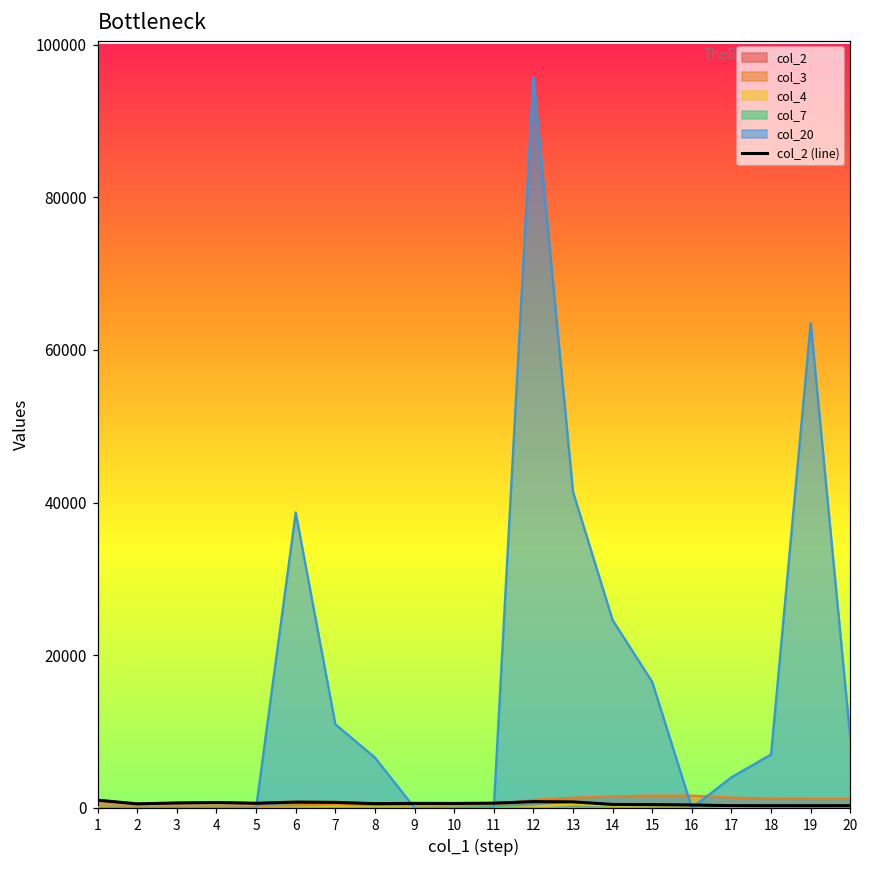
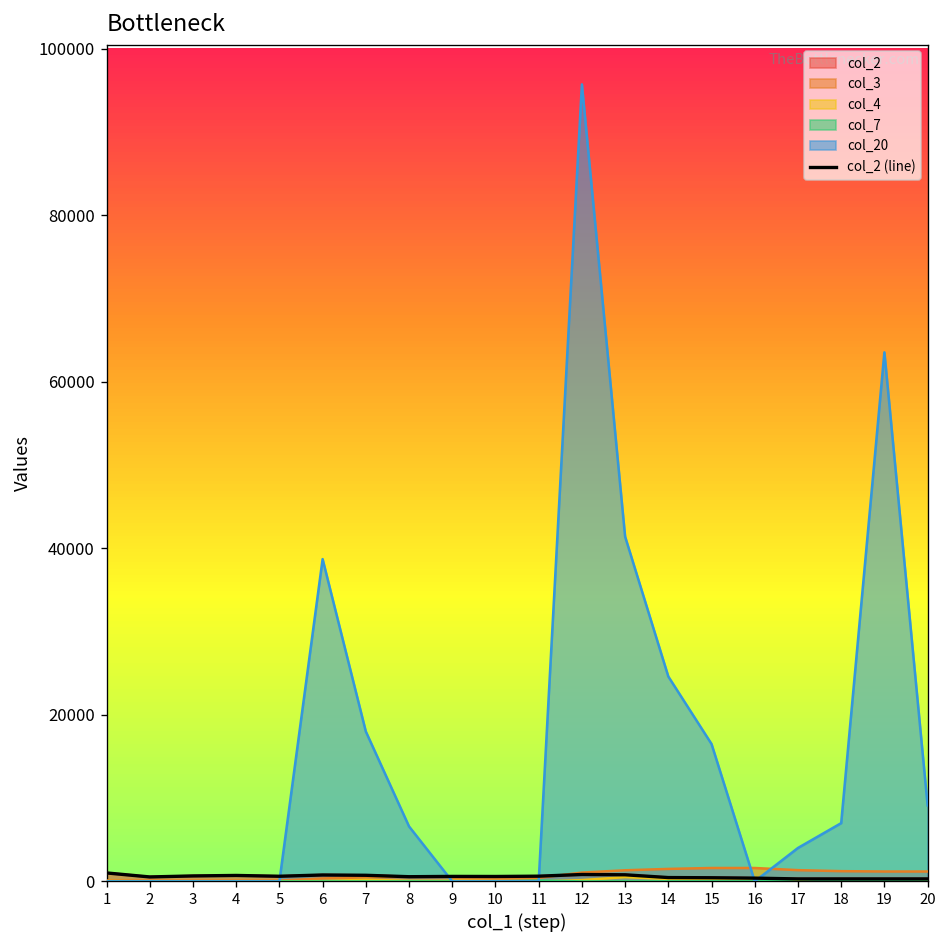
col_20, 7: 11000 -> 18000
